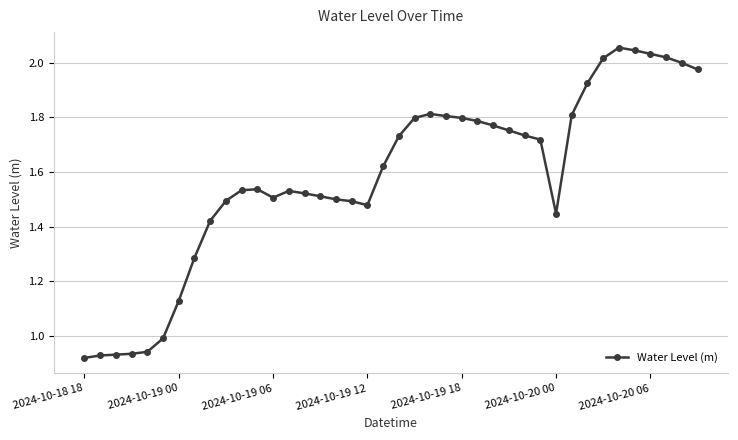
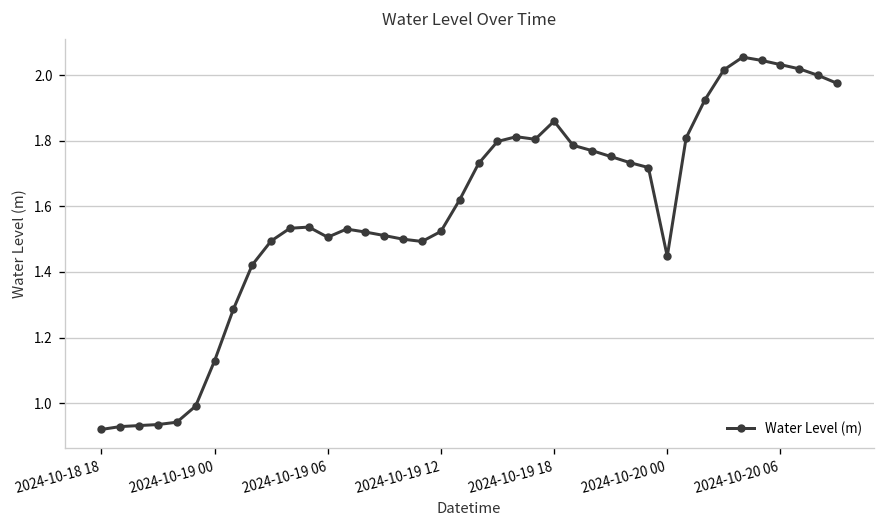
2024-10-19 12: 1.48 -> 1.52
2024-10-19 18: 1.80 -> 1.86
